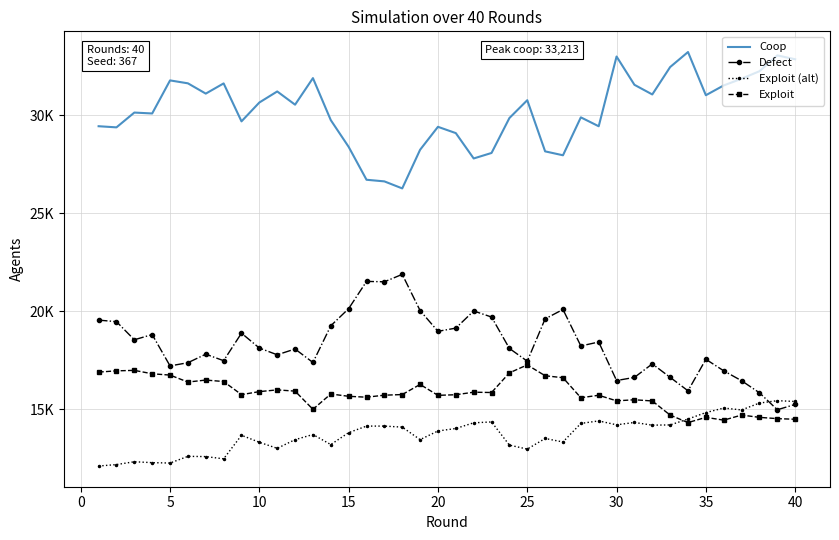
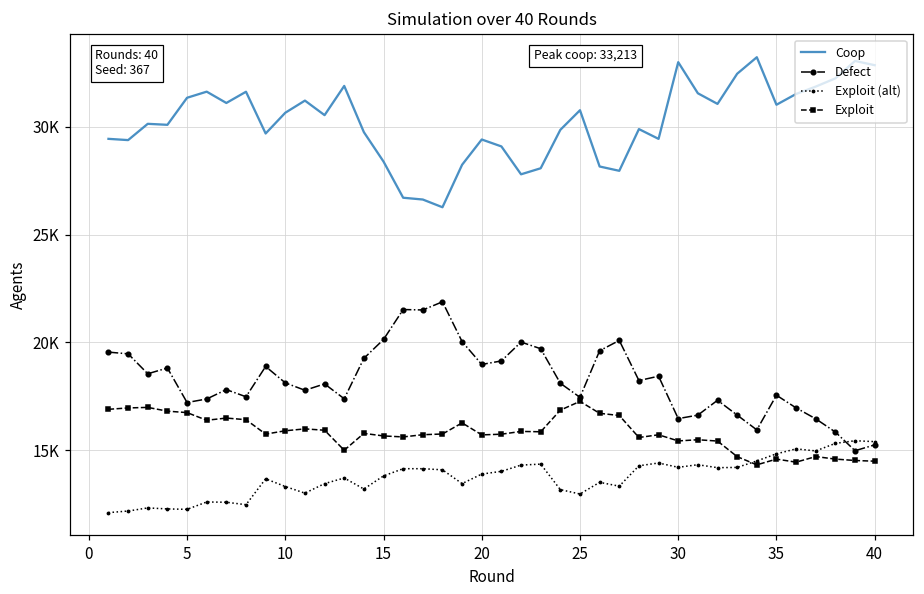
Coop, 5: 31800 -> 31300
